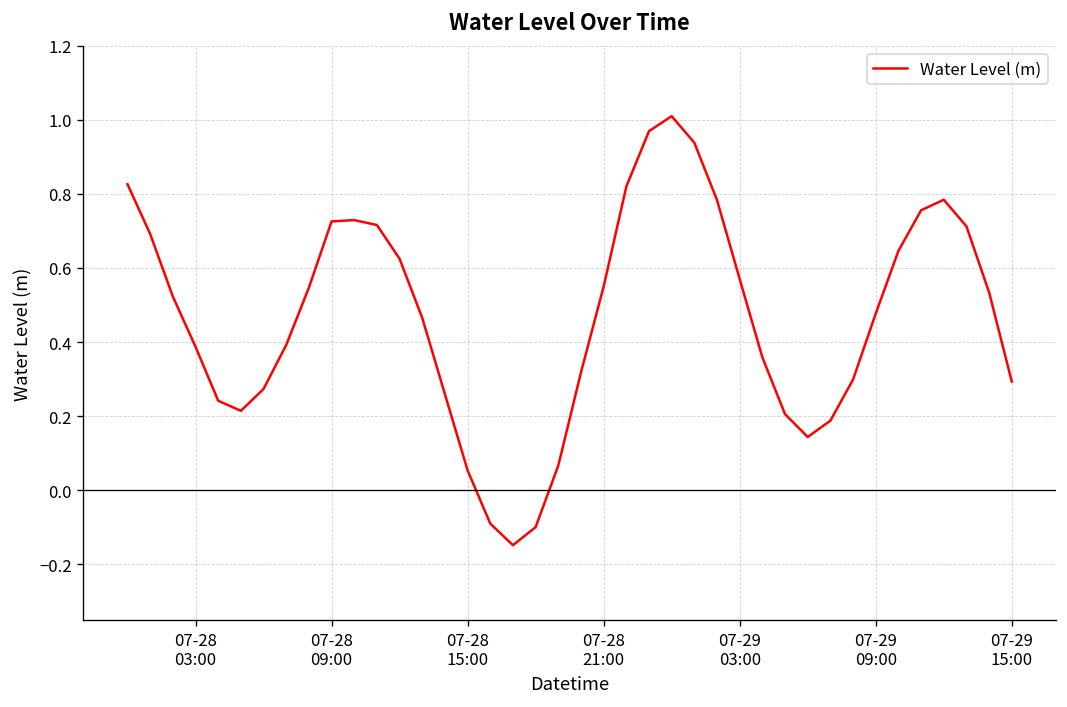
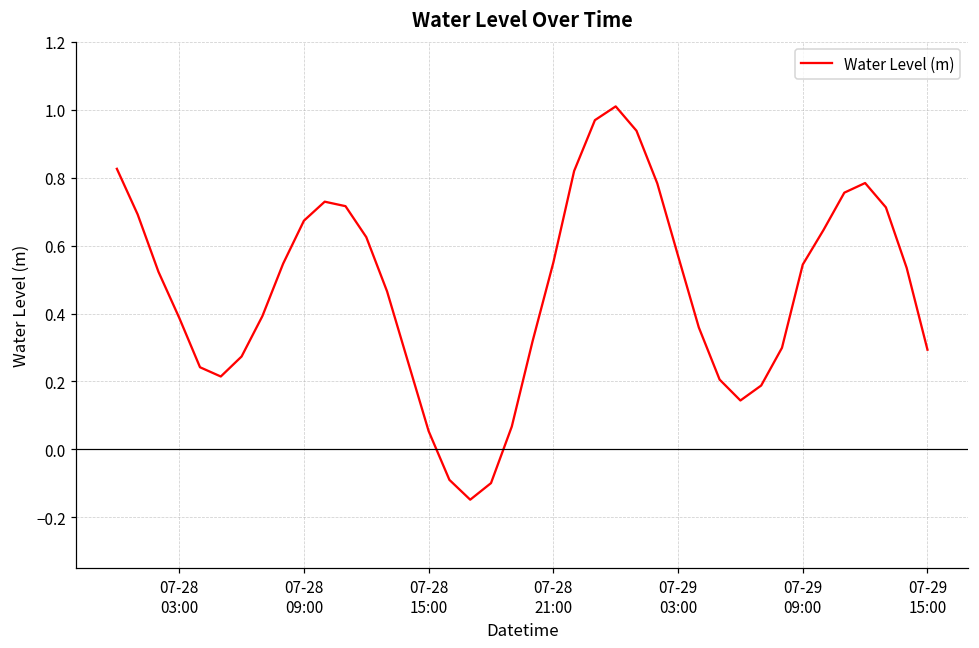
07-28 09:00: 0.73 -> 0.67
07-29 09:00: 0.48 -> 0.54
